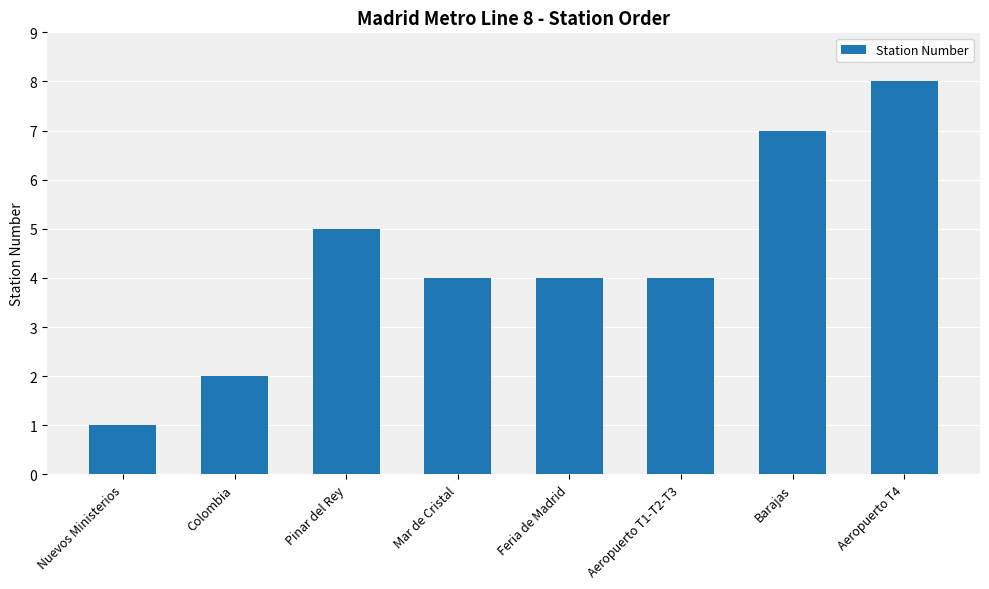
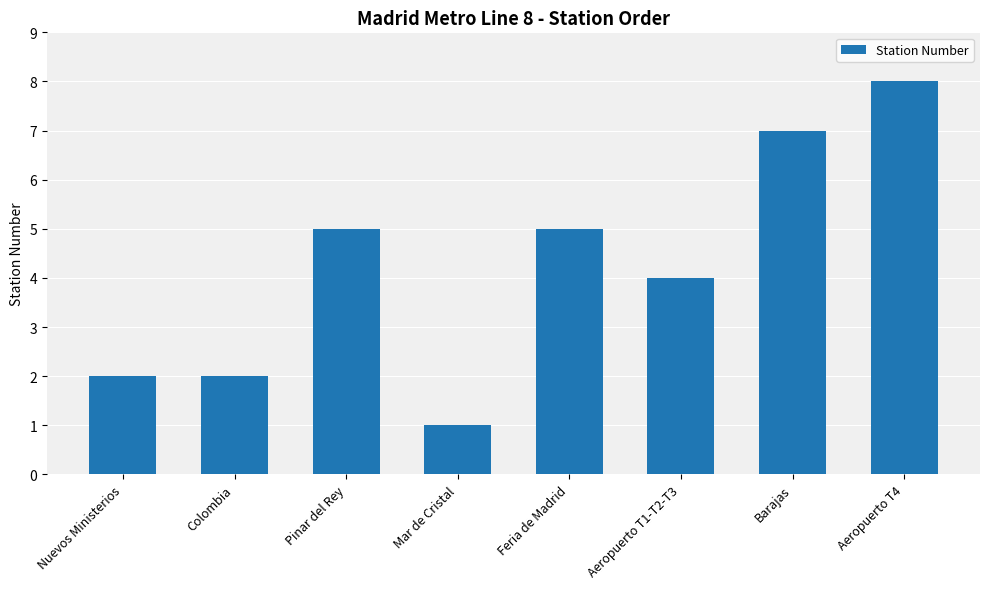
Nuevos Ministerios: 1 -> 2
Mar de Cristal: 4 -> 1
Feria de Madrid: 4 -> 5
